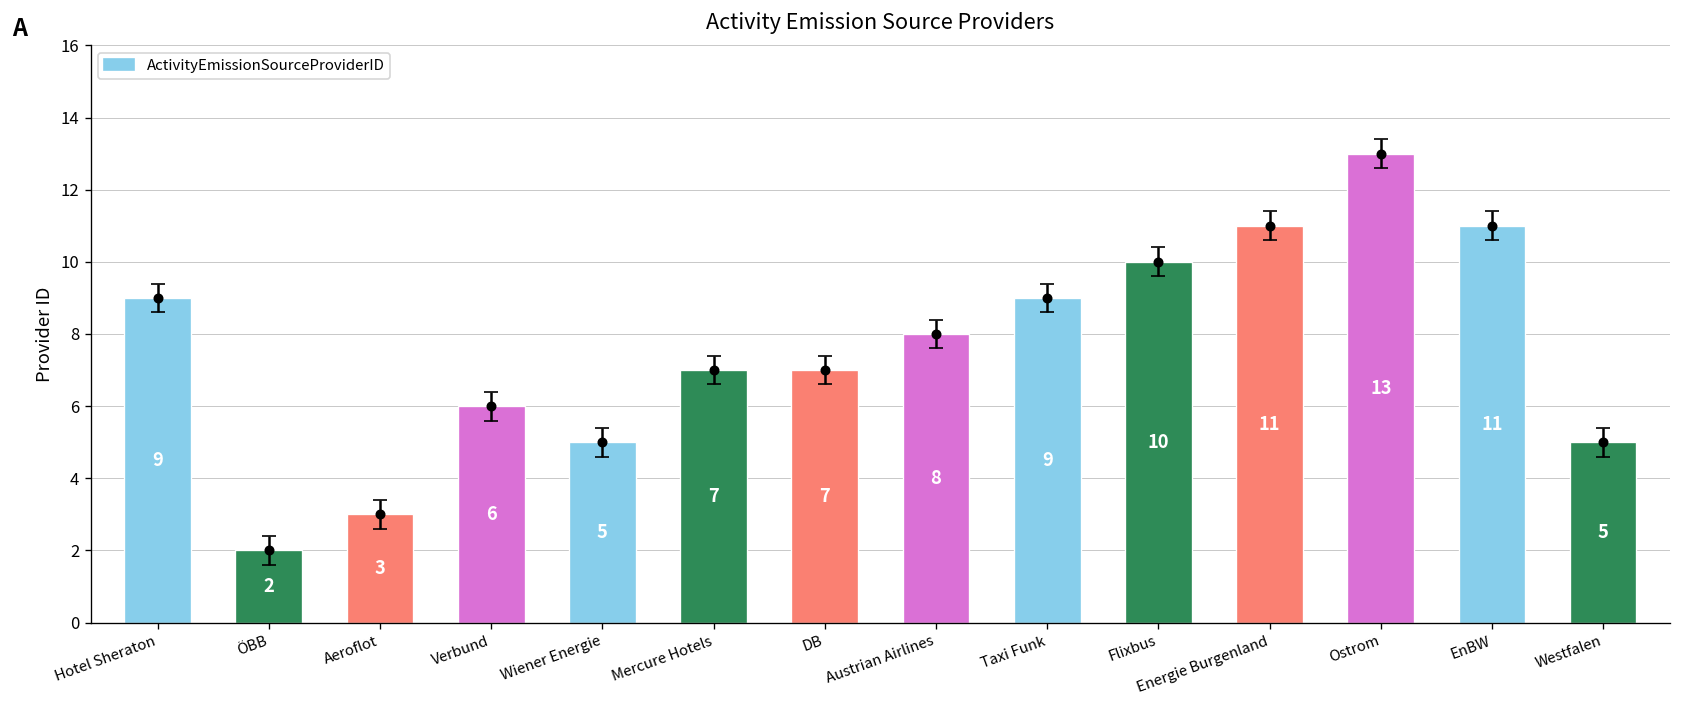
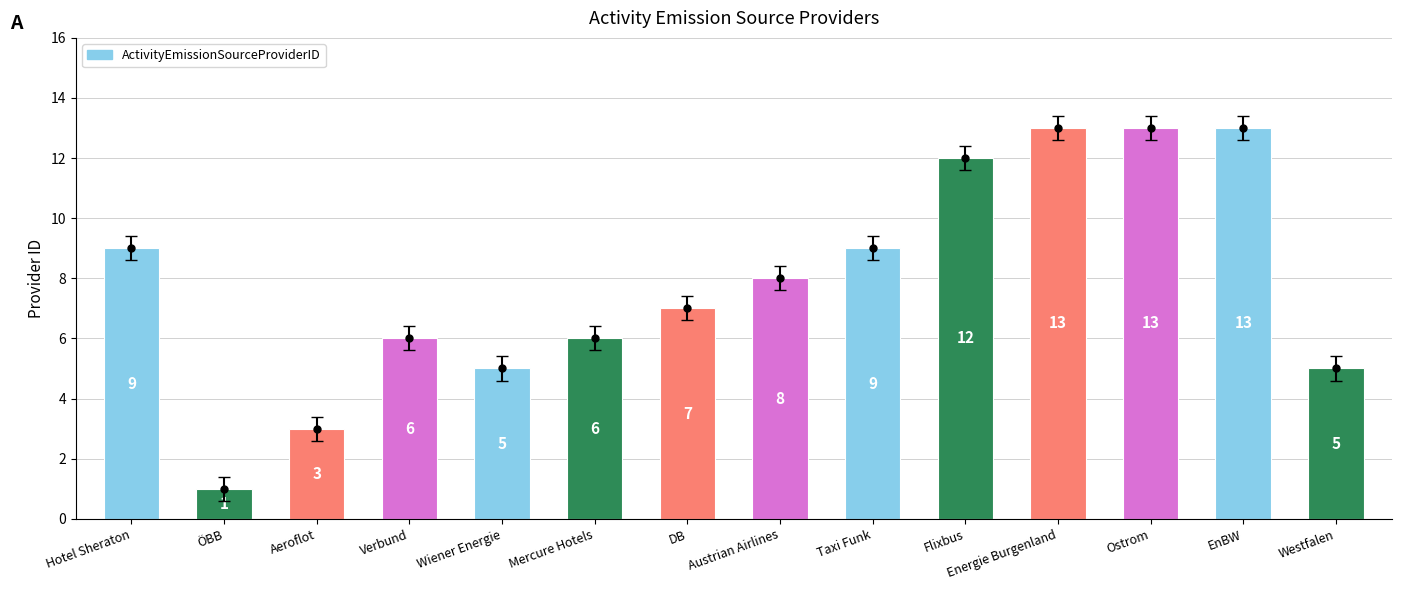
ActivityEmissionSourceProviderID, ÖBB: 2 -> 1
ActivityEmissionSourceProviderID, Mercure Hotels: 7 -> 6
ActivityEmissionSourceProviderID, Flixbus: 10 -> 12
ActivityEmissionSourceProviderID, Energie Burgenland: 11 -> 13
ActivityEmissionSourceProviderID, EnBW: 11 -> 13
